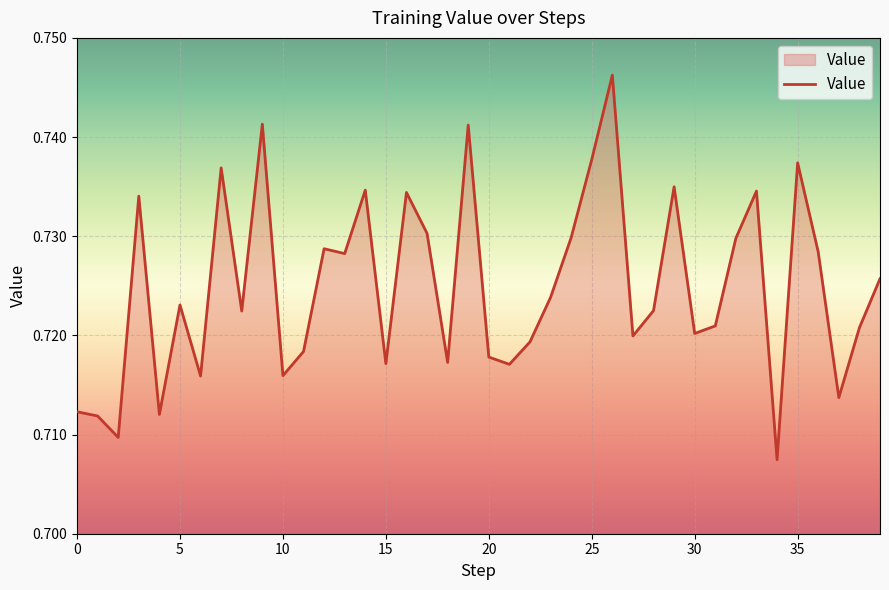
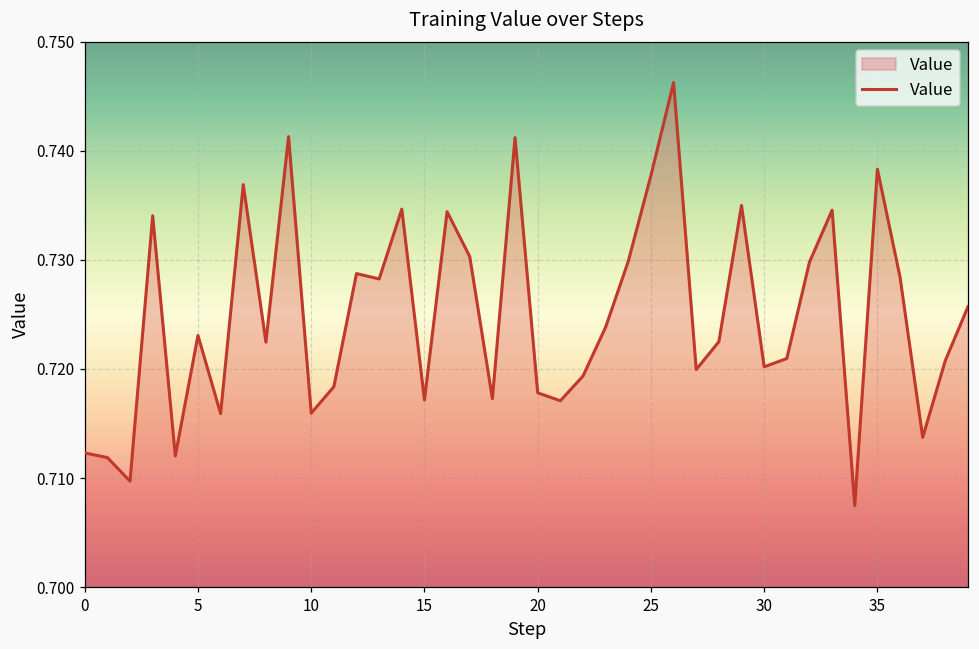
35: 0.737 -> 0.738
